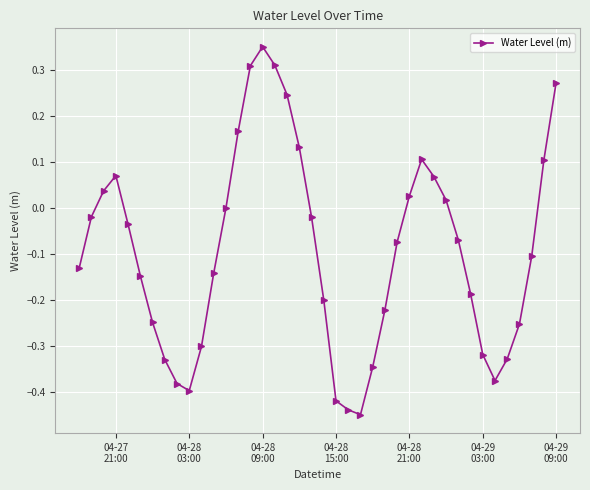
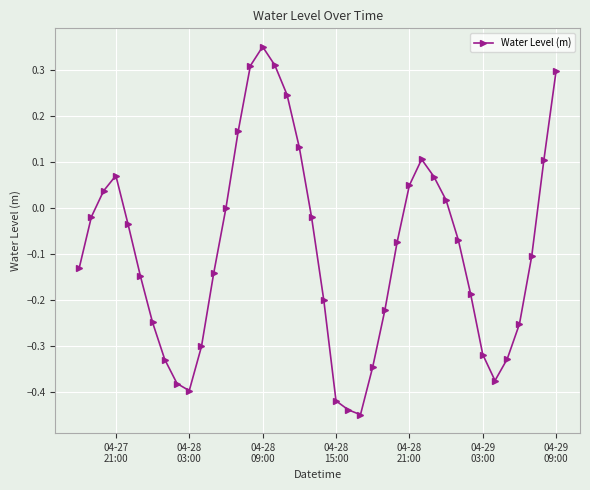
04-28 21:00: 0.03 -> 0.05
04-29 09:00: 0.27 -> 0.30
